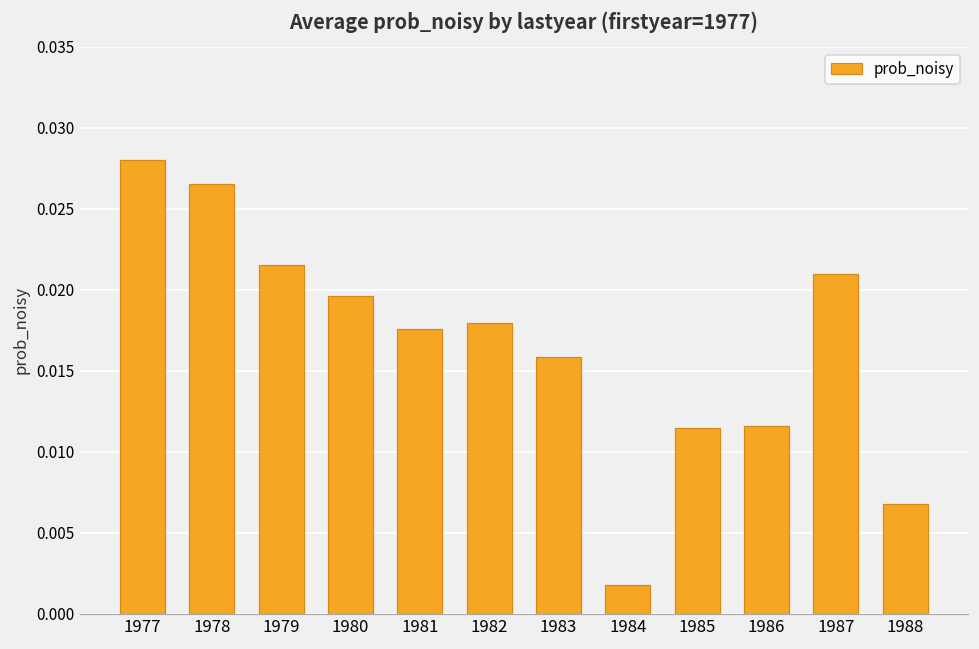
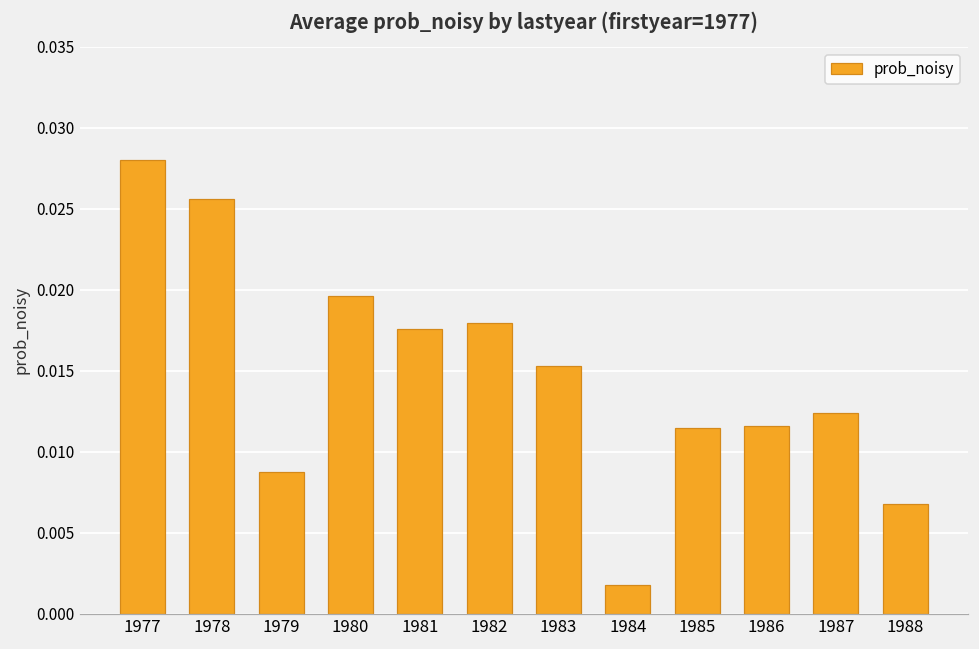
1978: 0.0266 -> 0.0256
1979: 0.0216 -> 0.0087
1983: 0.0159 -> 0.0153
1987: 0.0210 -> 0.0124
